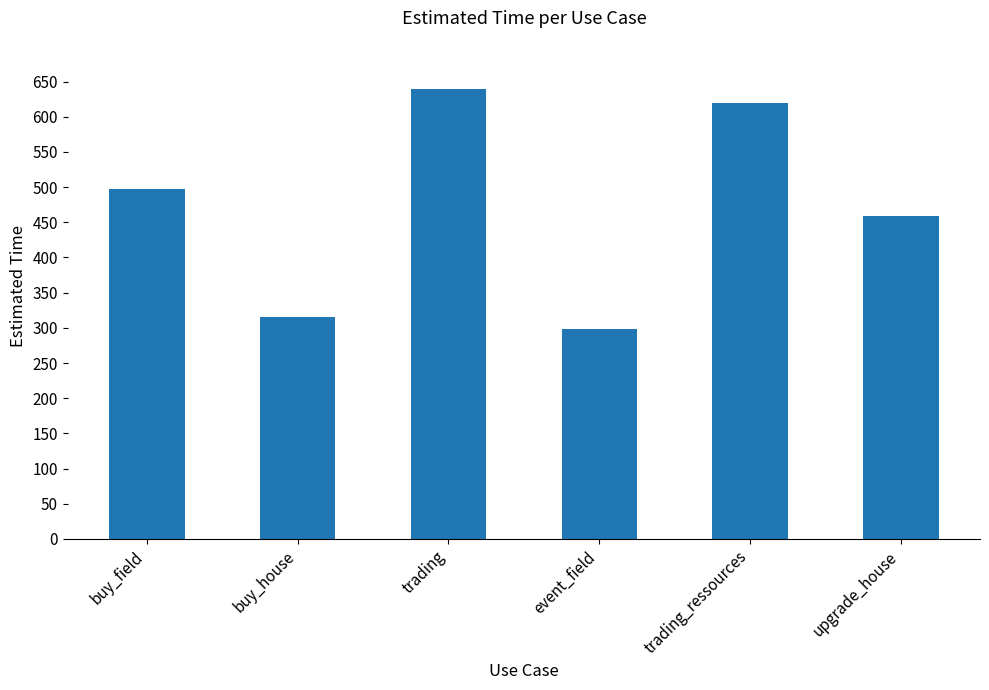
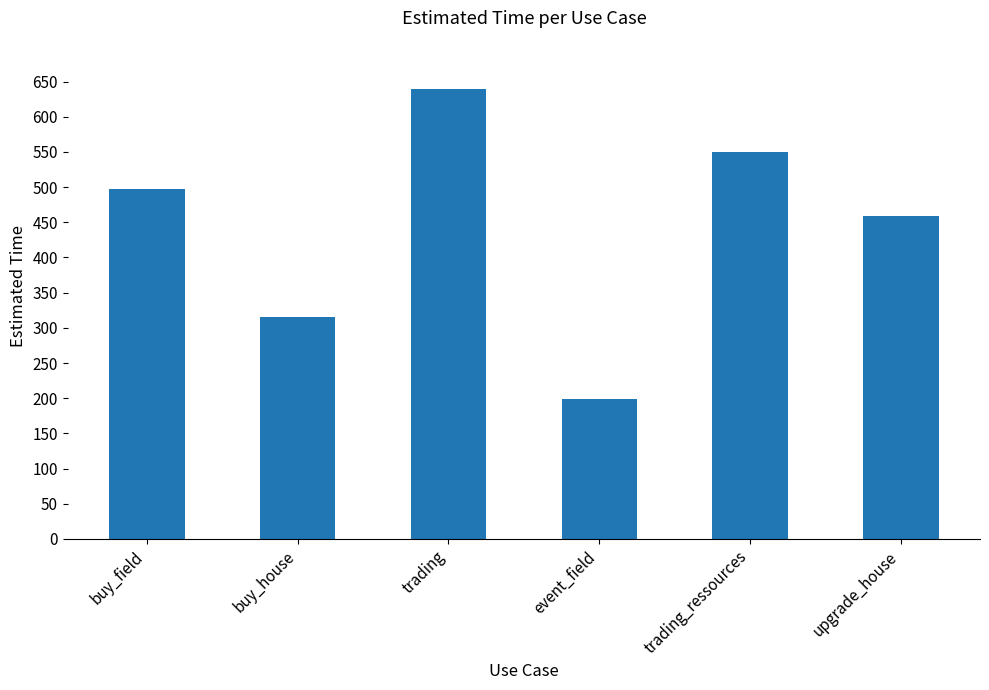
event_field: 300 -> 200
trading_ressources: 620 -> 550
